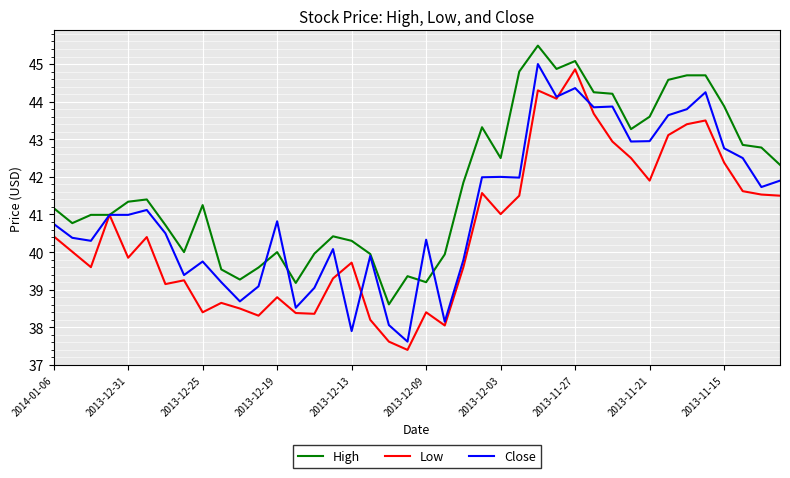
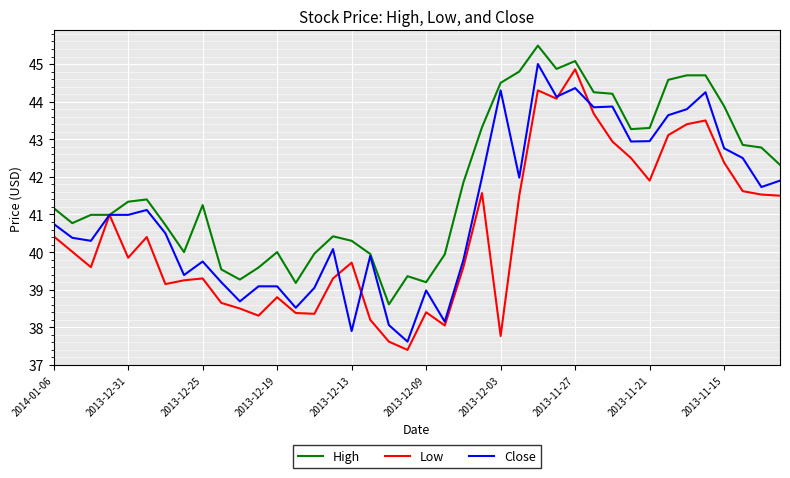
Low, 2013-12-25: 38.4 -> 39.3
Close, 2013-12-19: 40.8 -> 39.1
Close, 2013-12-09: 40.3 -> 39.0
High, 2013-12-03: 42.5 -> 44.5
Low, 2013-12-03: 41.0 -> 37.8
Close, 2013-12-03: 42.0 -> 44.3
High, 2013-11-21: 43.6 -> 43.3
